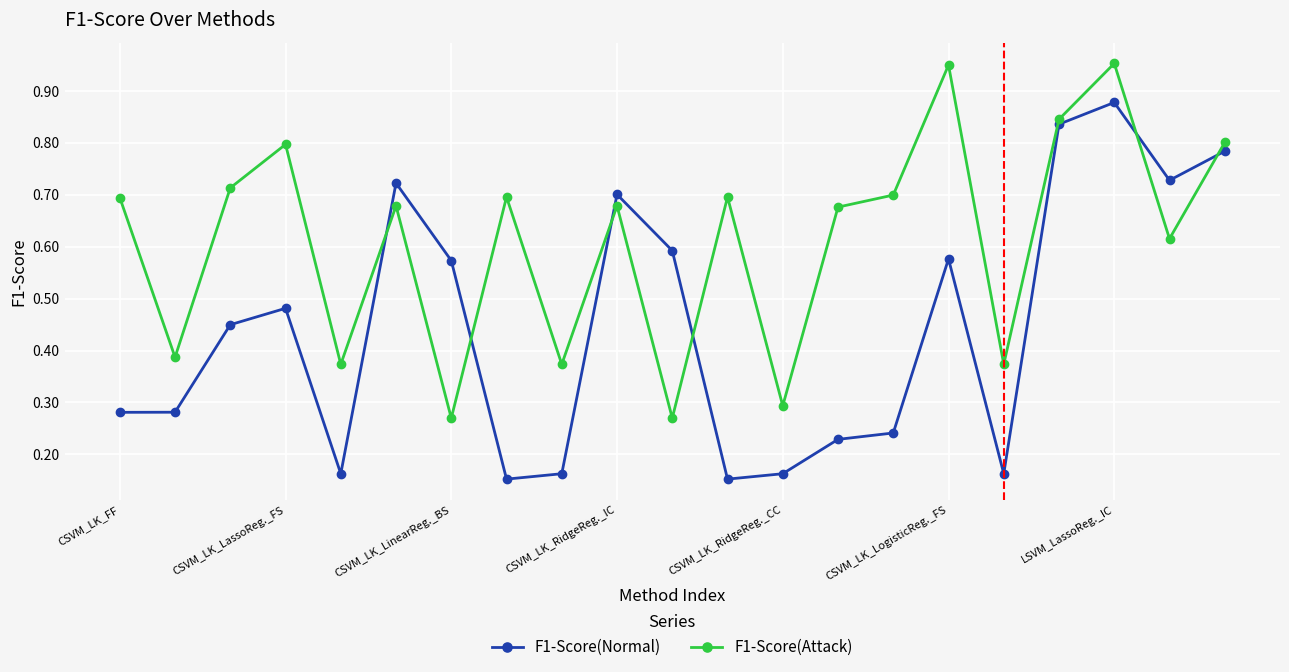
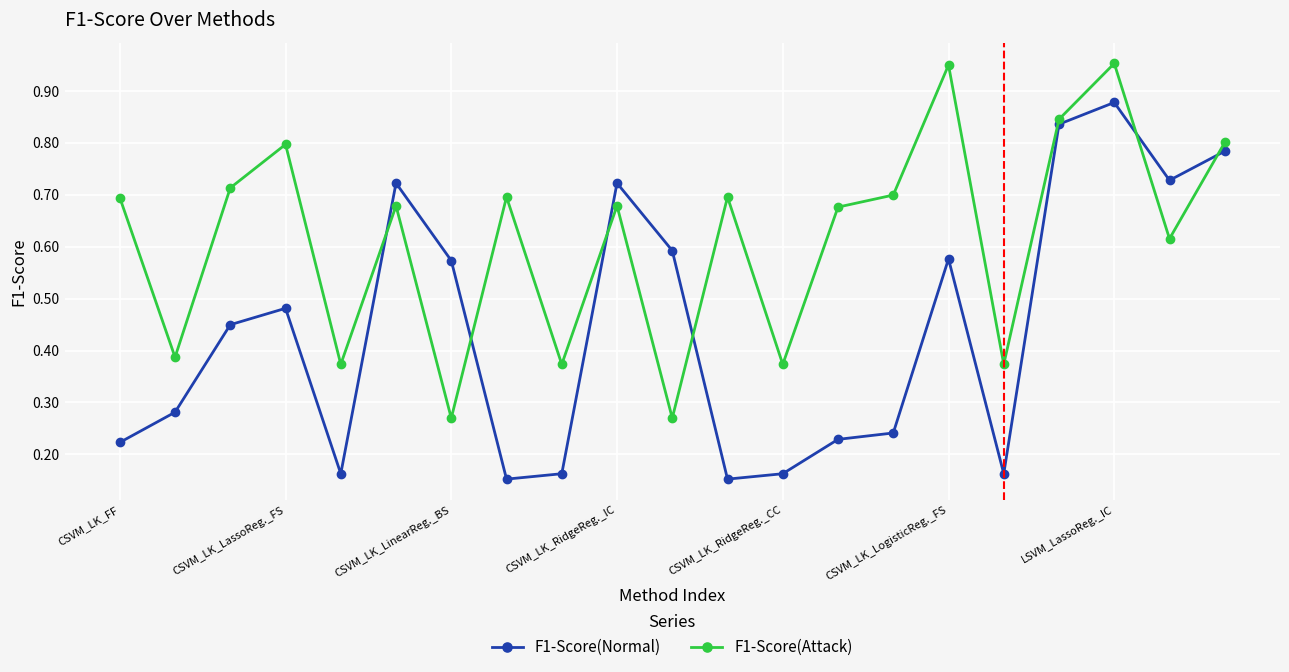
F1-Score(Normal), CSVM_LK_FF: 0.28 -> 0.22
F1-Score(Normal), CSVM_LK_RidgeReg._IC: 0.70 -> 0.72
F1-Score(Attack), CSVM_LK_RidgeReg._CC: 0.29 -> 0.37
